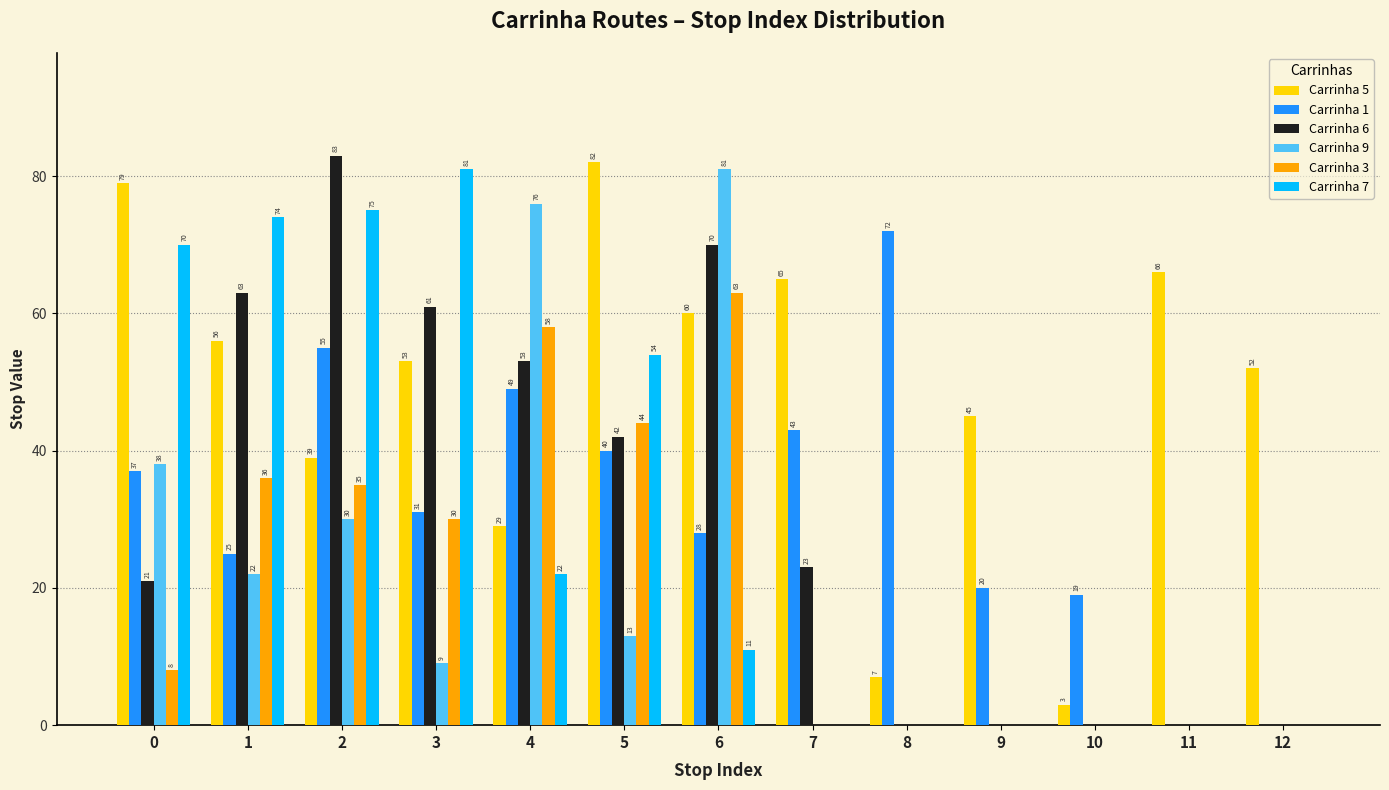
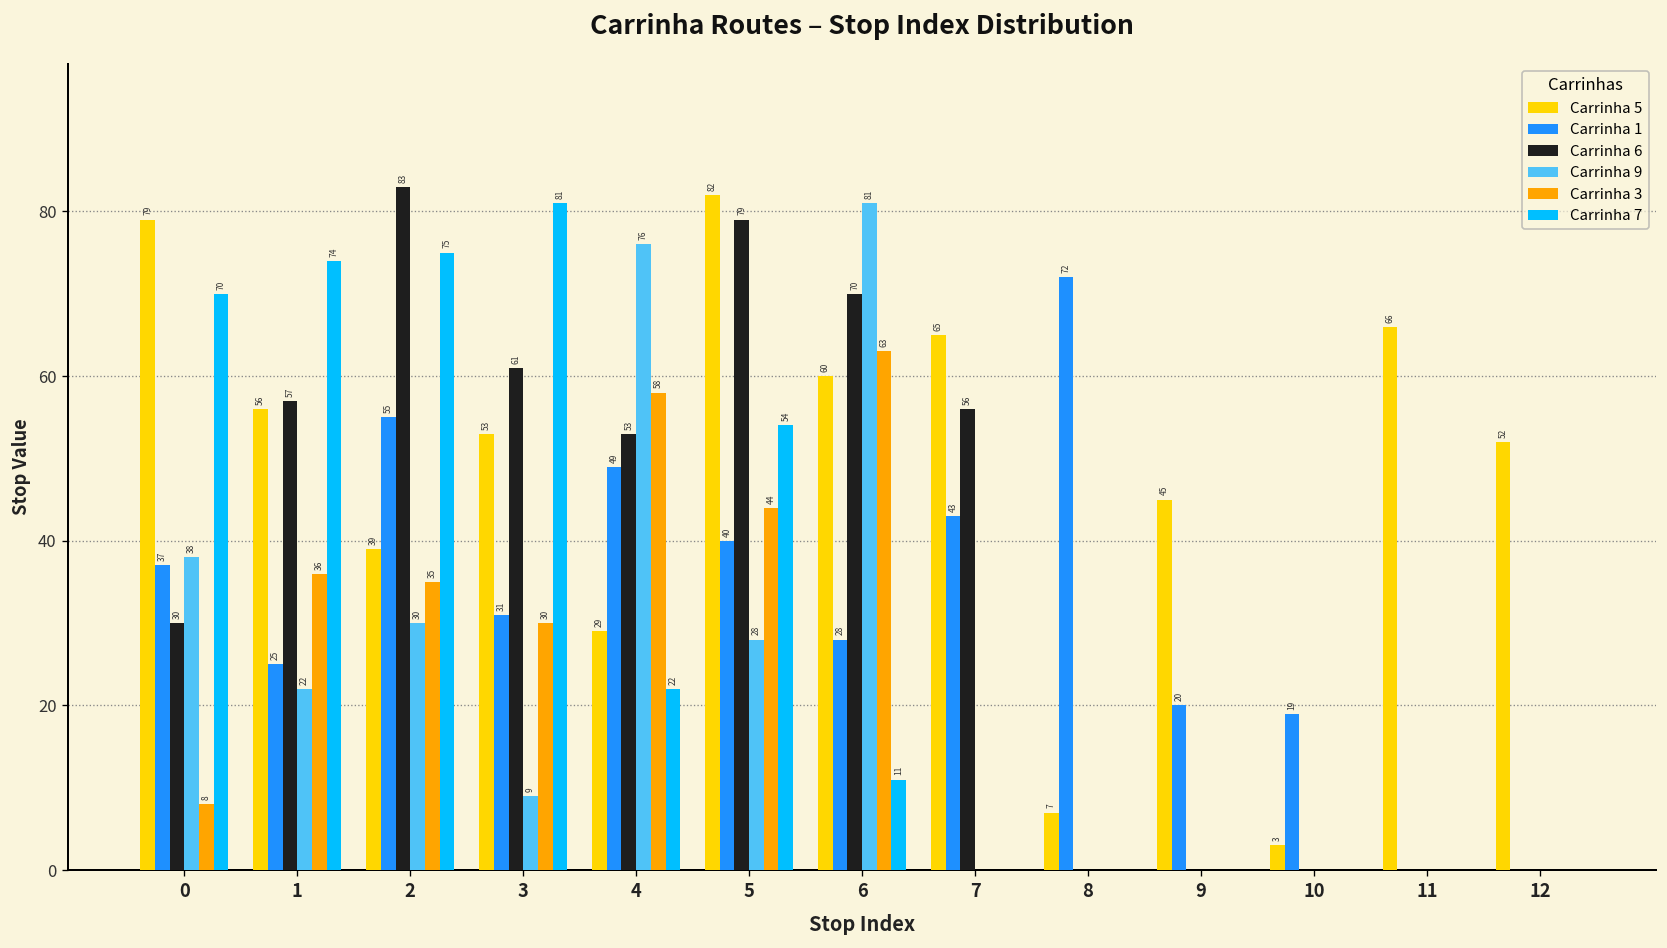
Carrinha 6, 0: 21 -> 30
Carrinha 6, 1: 63 -> 57
Carrinha 6, 5: 42 -> 79
Carrinha 9, 5: 13 -> 28
Carrinha 6, 7: 23 -> 56
